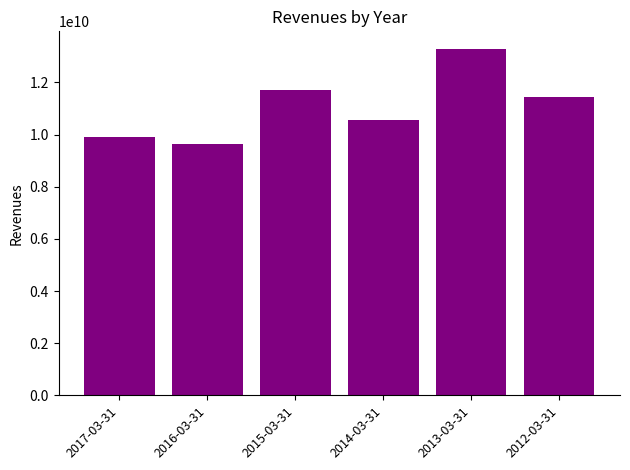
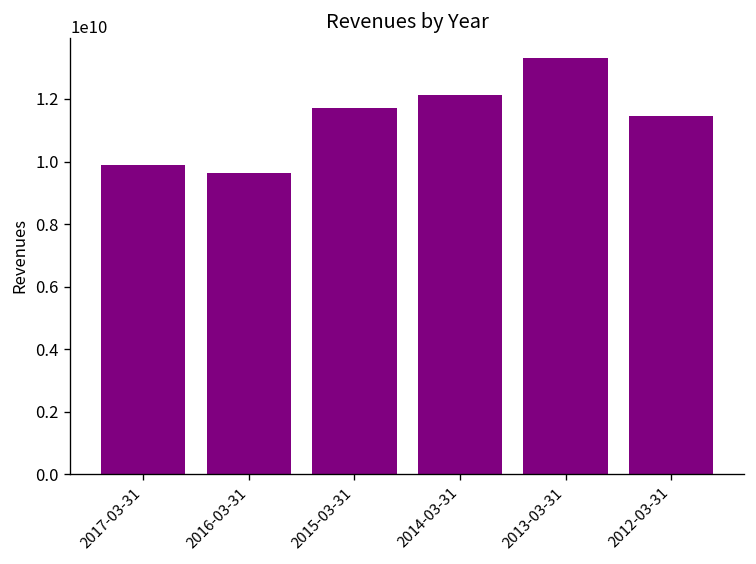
2014-03-31: 10600000000 -> 12100000000
